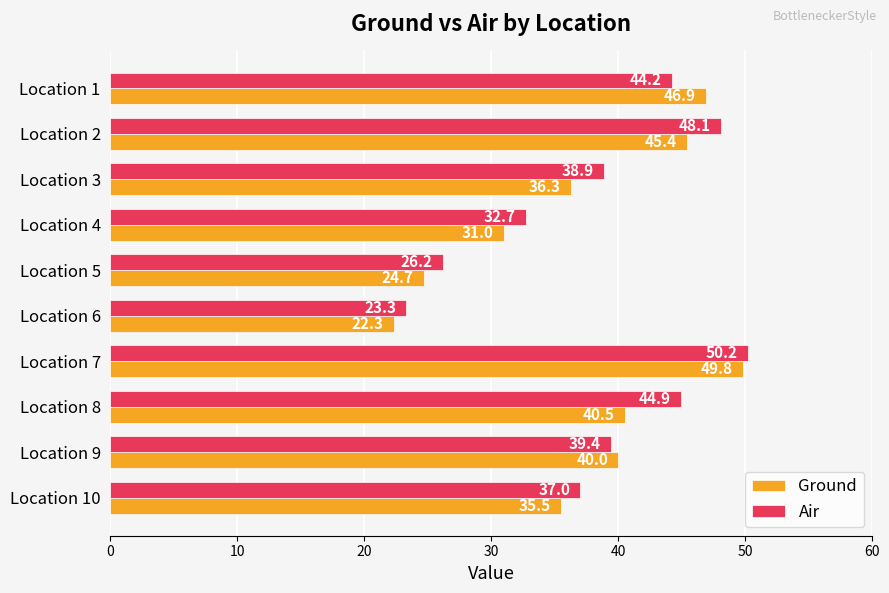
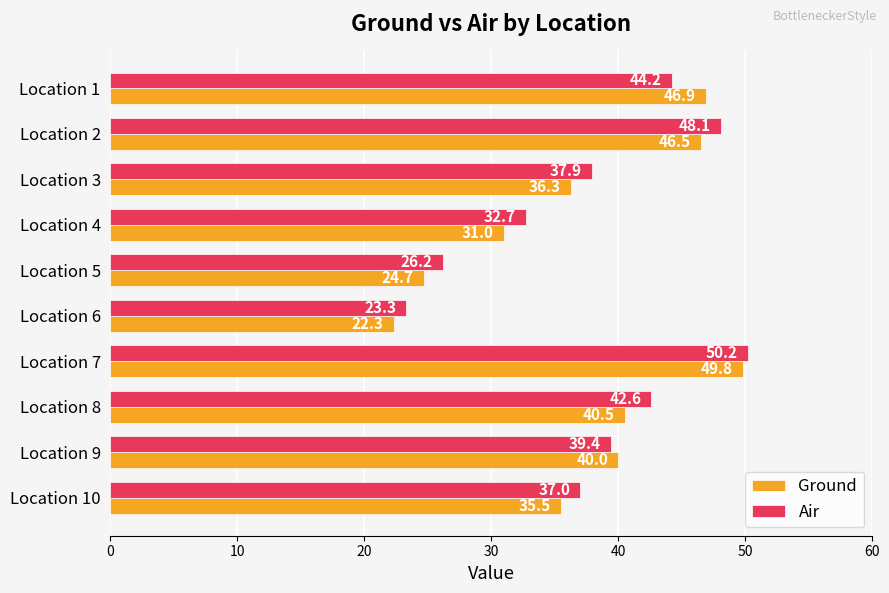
Ground, Location 2: 45.4 -> 46.5
Air, Location 3: 38.9 -> 37.9
Air, Location 8: 44.9 -> 42.6
